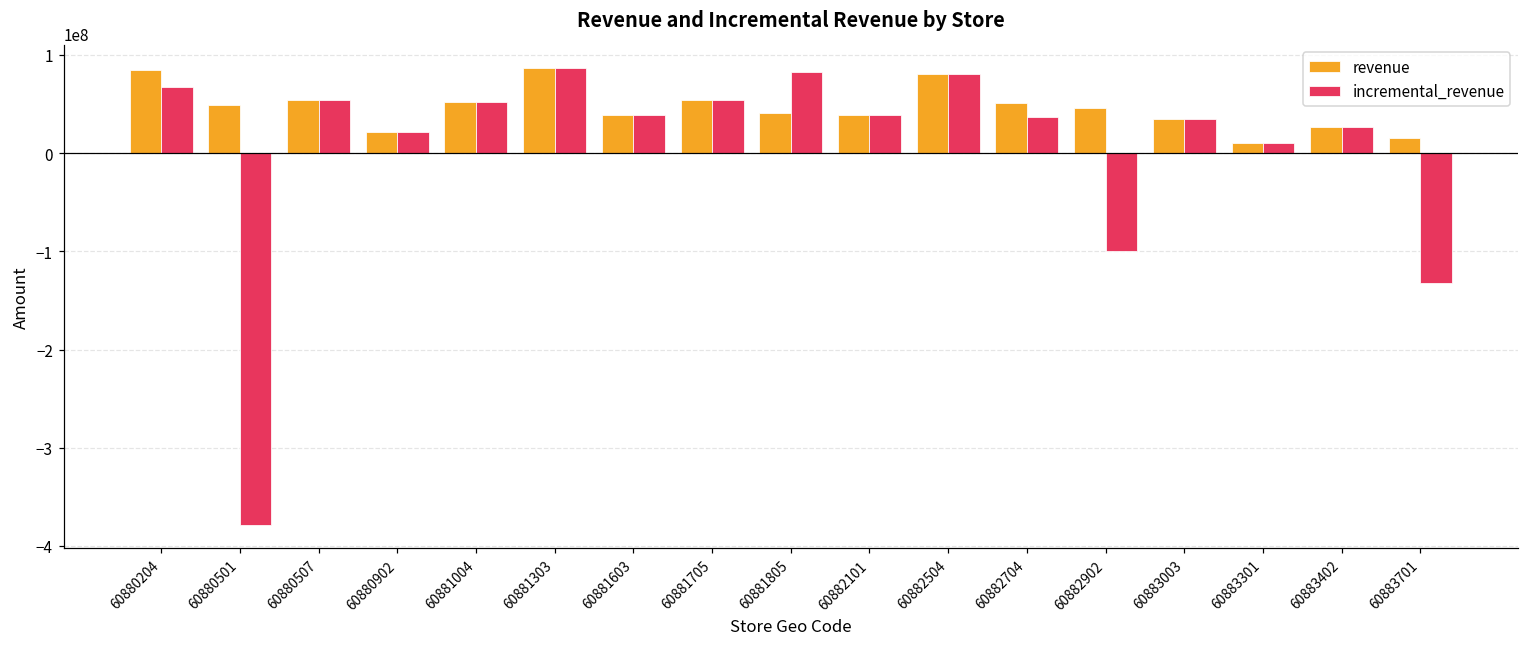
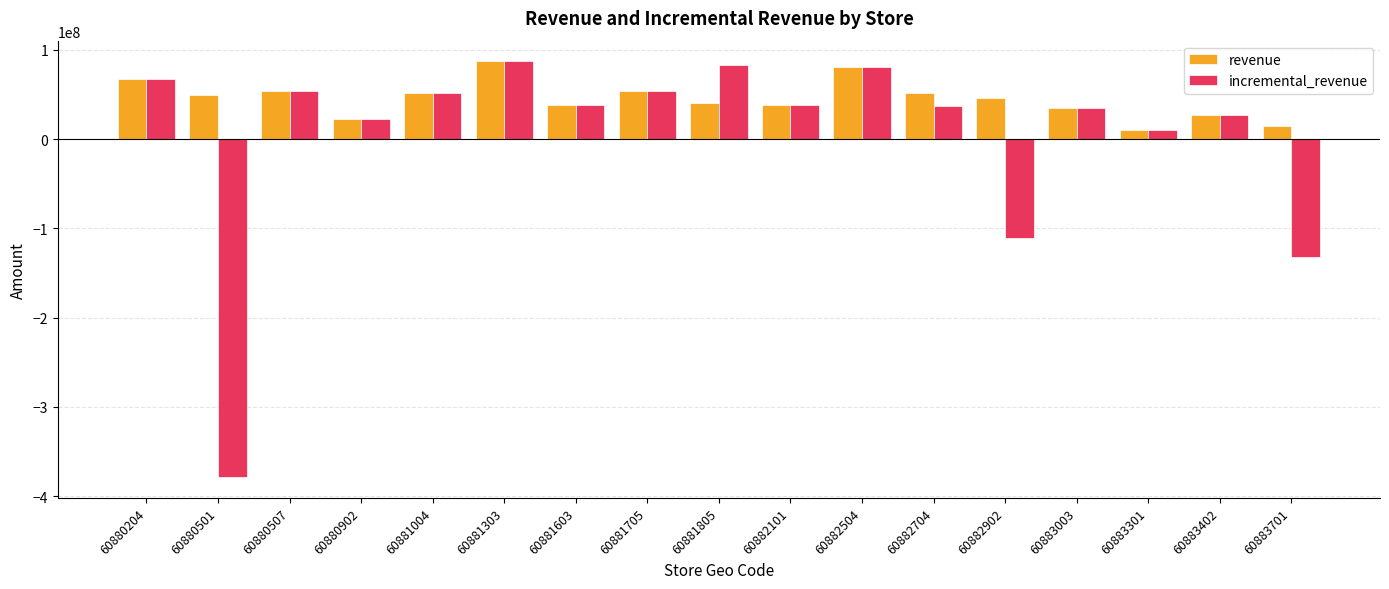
revenue, 60880204: 80000000 -> 70000000
incremental_revenue, 60882902: -100000000 -> -110000000
